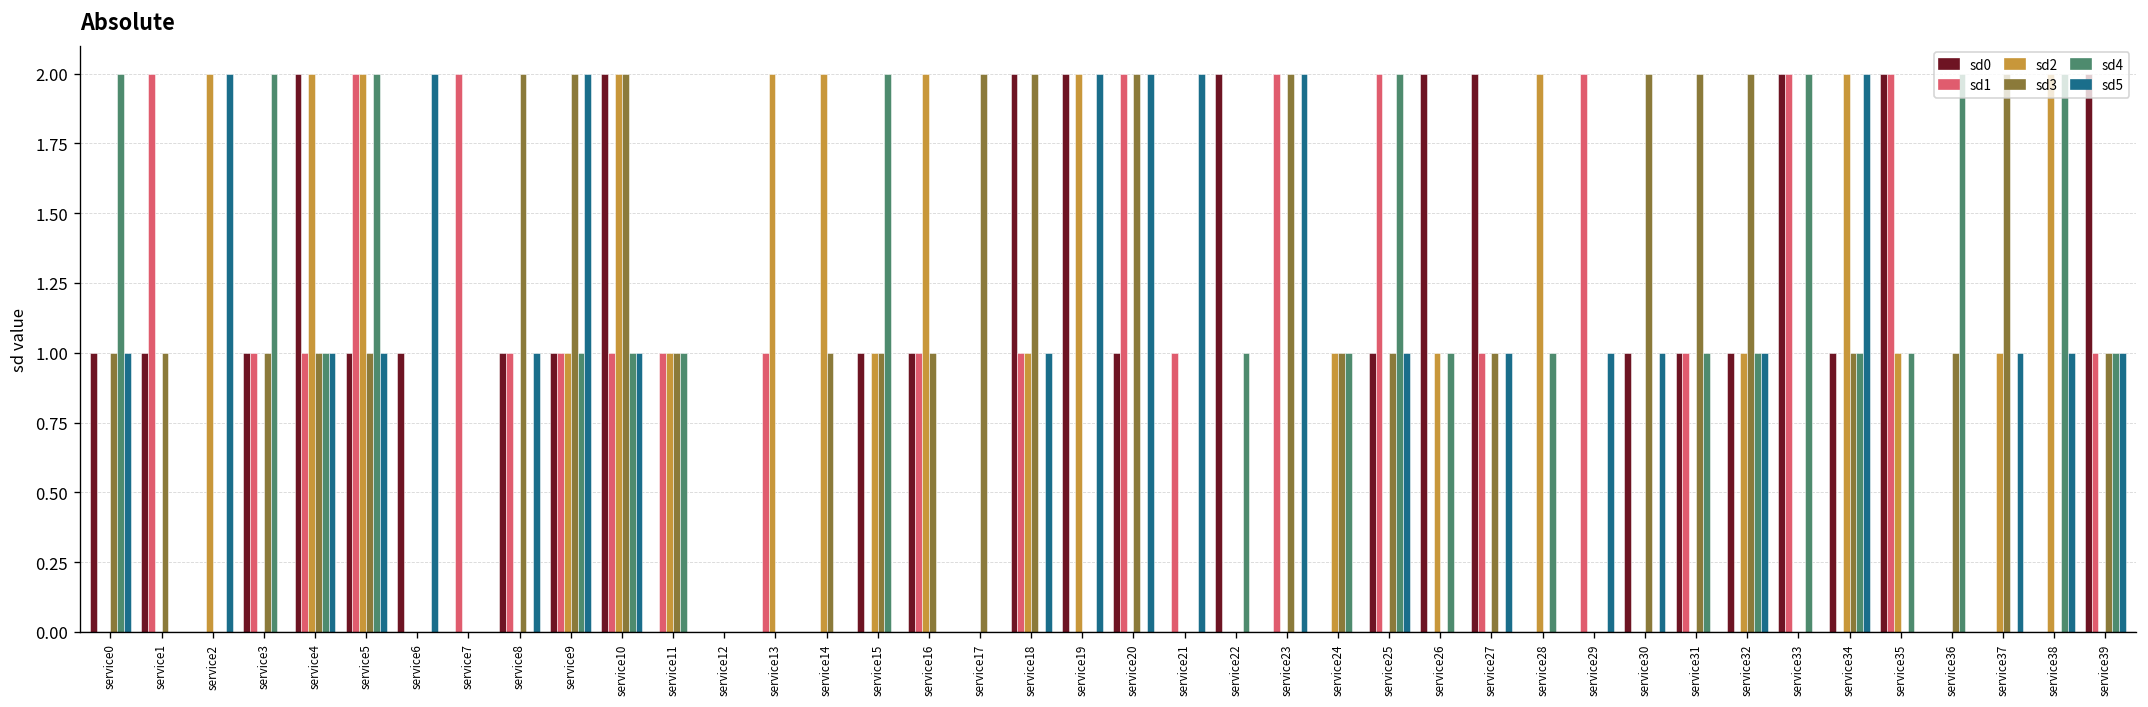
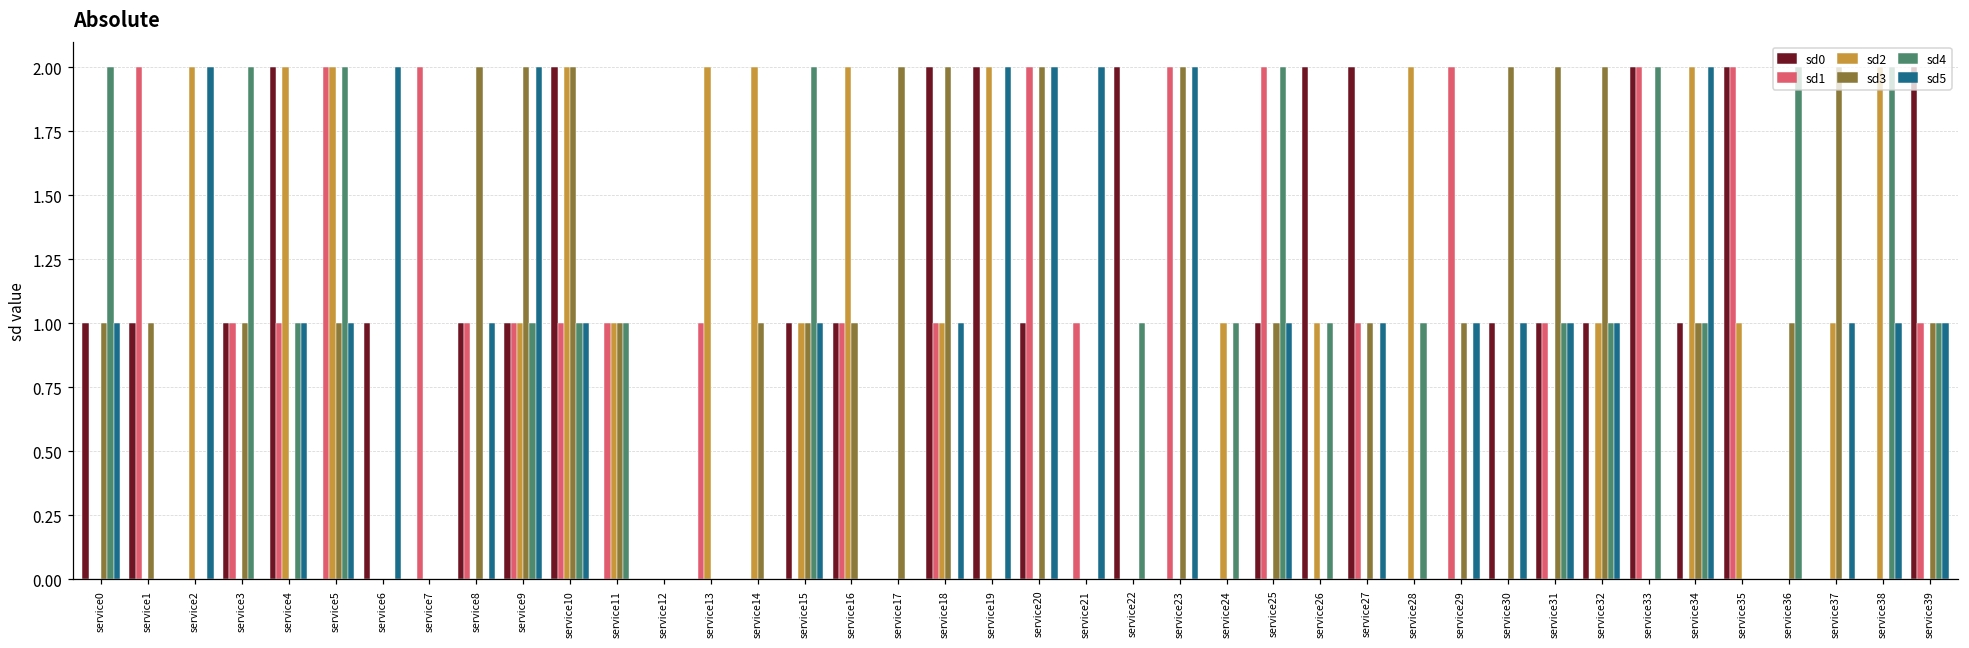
sd3, service4: 1 -> 0
sd0, service5: 1 -> 0
sd5, service15: 0 -> 1
sd3, service24: 1 -> 0
sd3, service29: 0 -> 1
sd5, service31: 0 -> 1
sd4, service35: 1 -> 0
